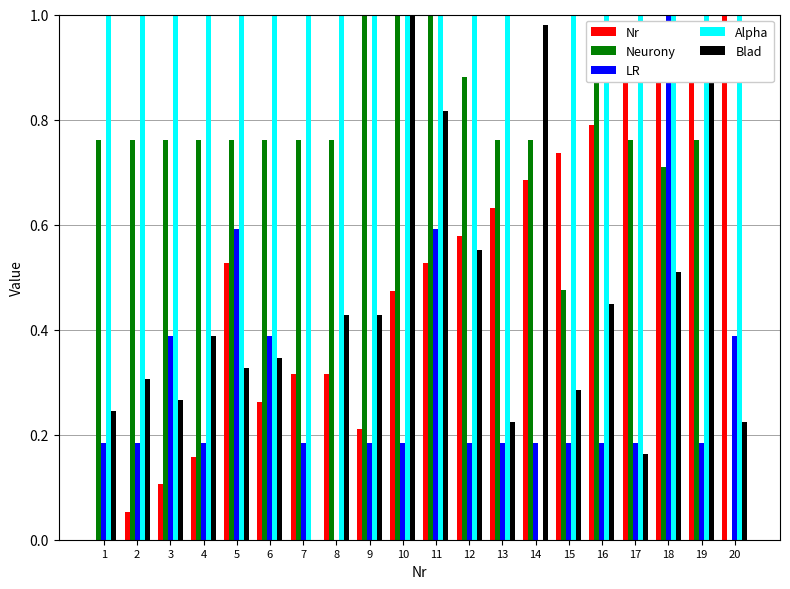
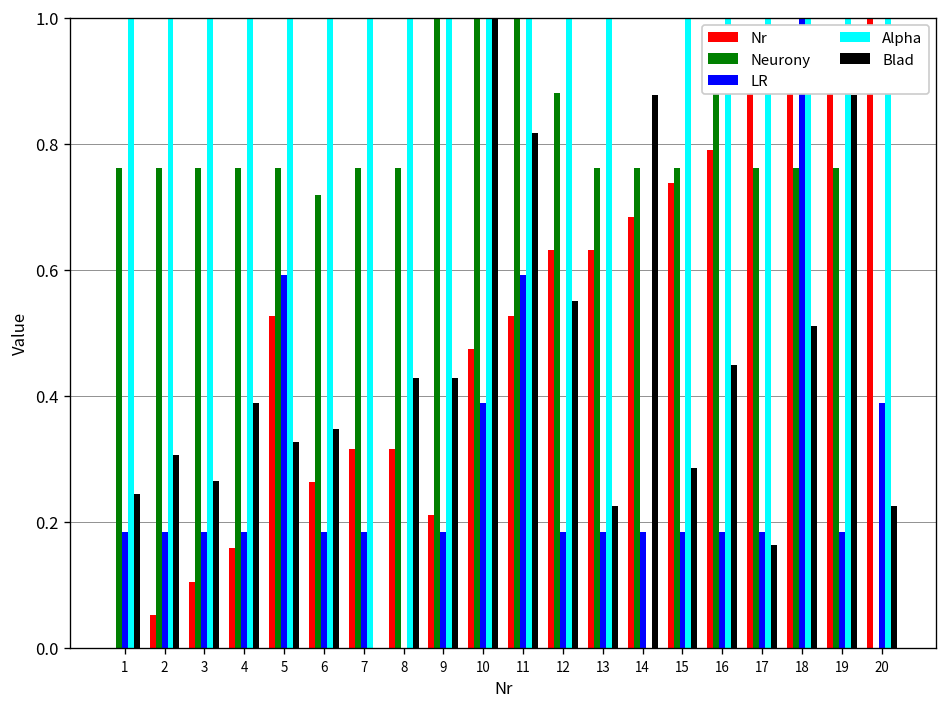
LR, 3: 0.39 -> 0.18
Neurony, 6: 0.76 -> 0.72
LR, 6: 0.39 -> 0.18
LR, 10: 0.18 -> 0.39
Nr, 12: 0.58 -> 0.63
Blad, 14: 0.98 -> 0.88
Neurony, 15: 0.48 -> 0.76
Neurony, 18: 0.71 -> 0.76
